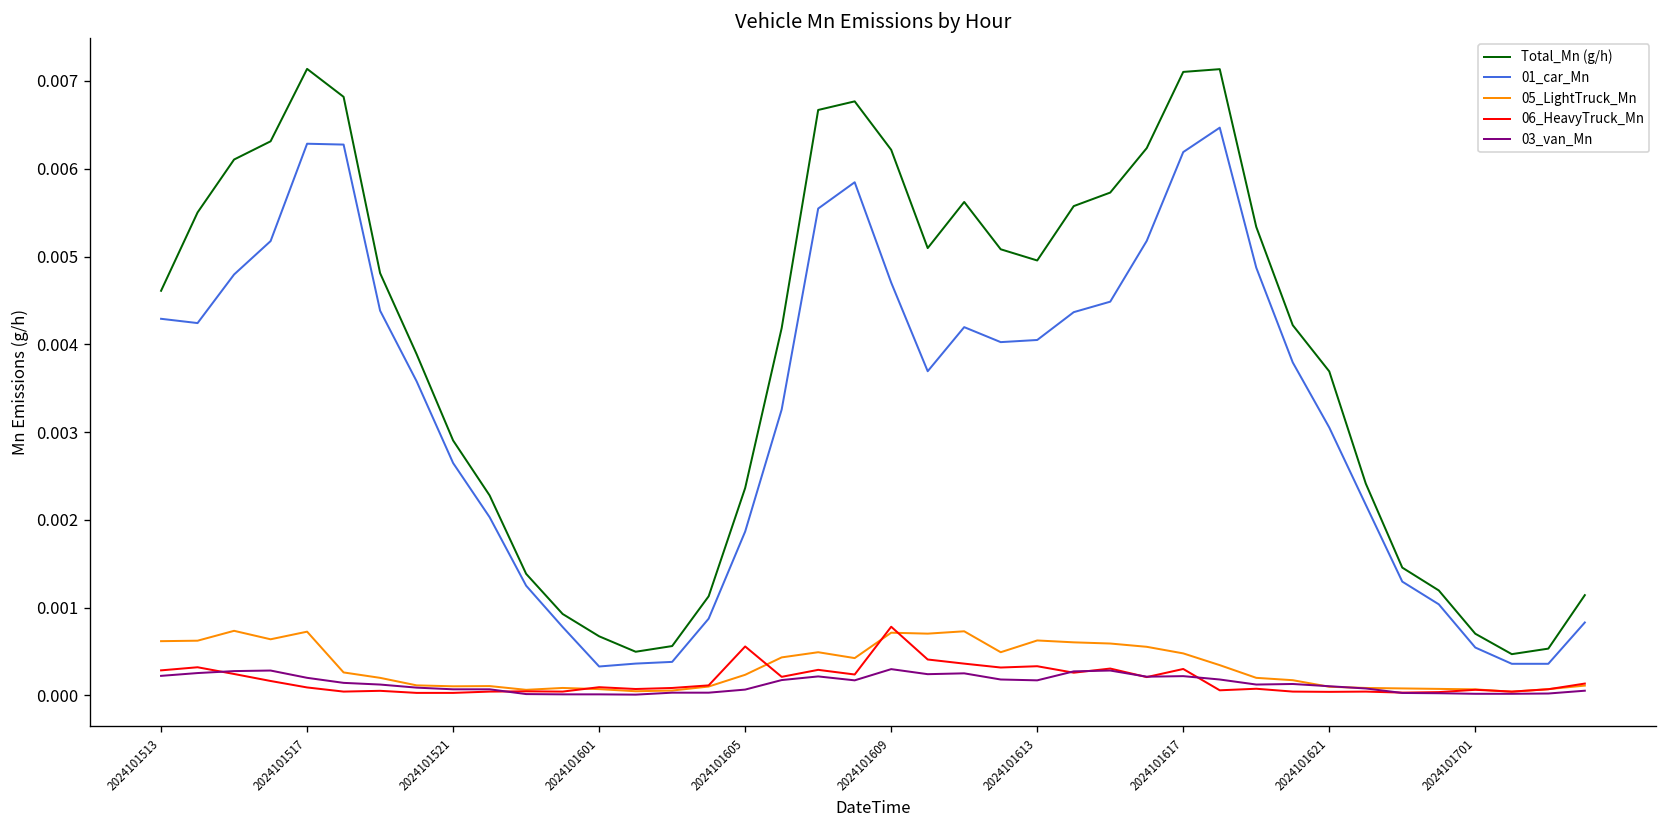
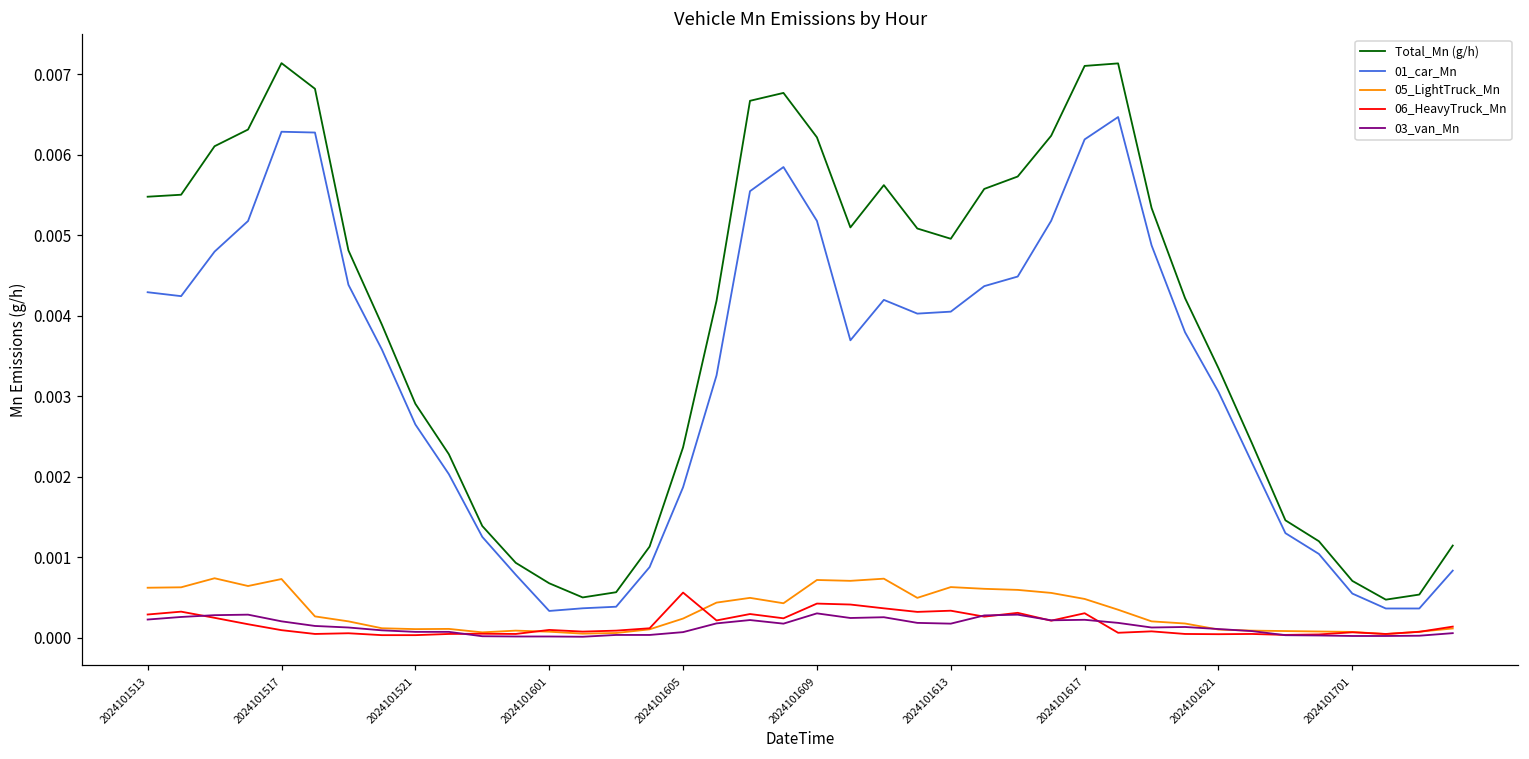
Total_Mn (g/h), 2024101513: 0.0046 -> 0.0055
01_car_Mn, 2024101609: 0.0047 -> 0.0052
06_HeavyTruck_Mn, 2024101609: 0.0008 -> 0.0004
Total_Mn (g/h), 2024101621: 0.0037 -> 0.0033
